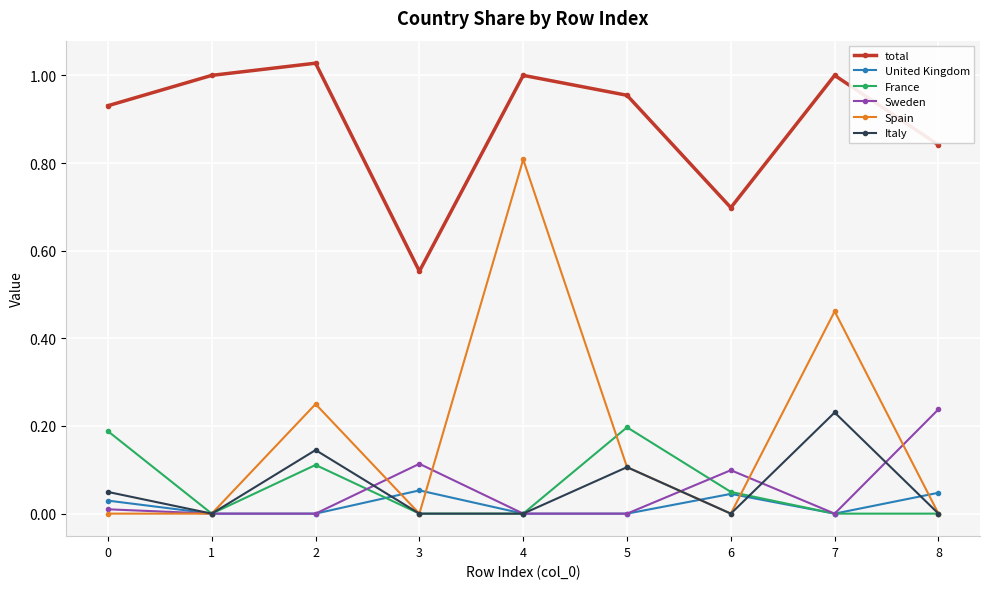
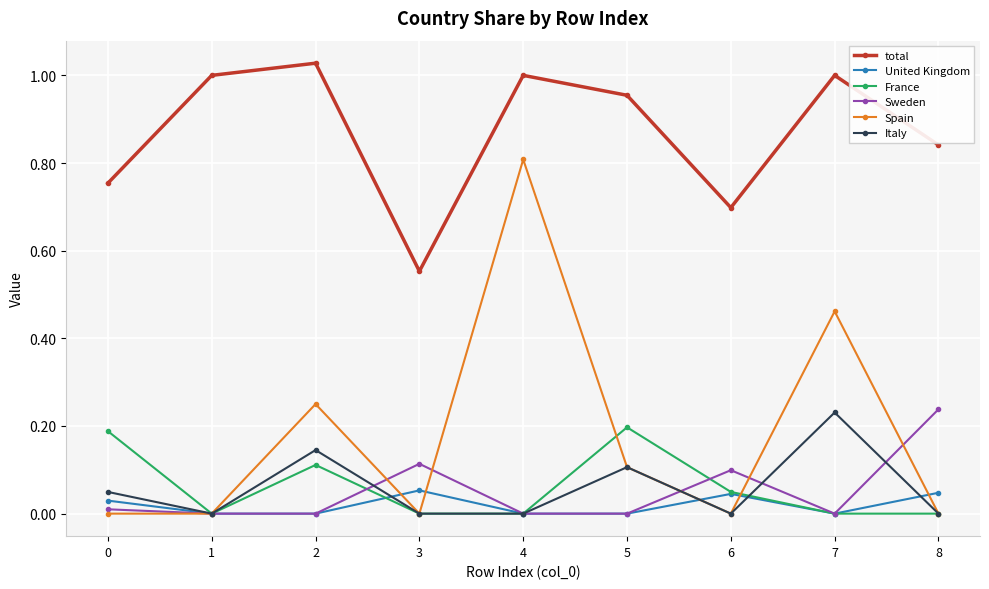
total, 0: 0.93 -> 0.75
